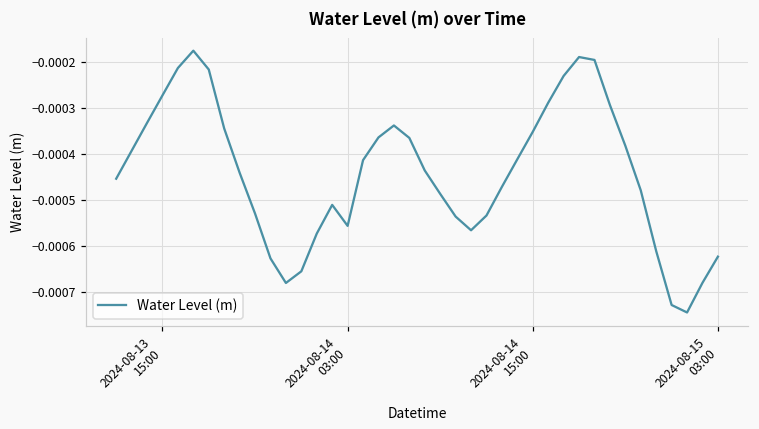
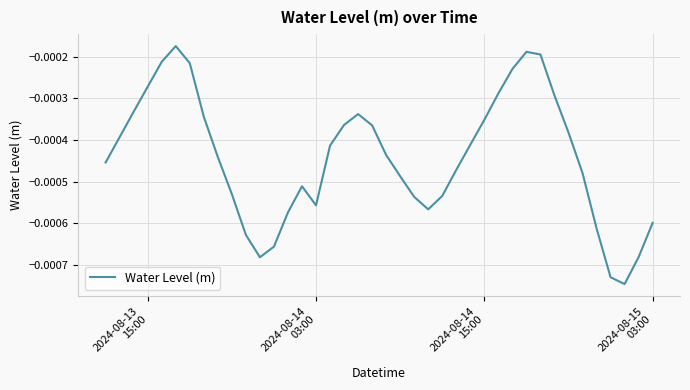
2024-08-15 03:00: -0.00062 -> -0.00060
